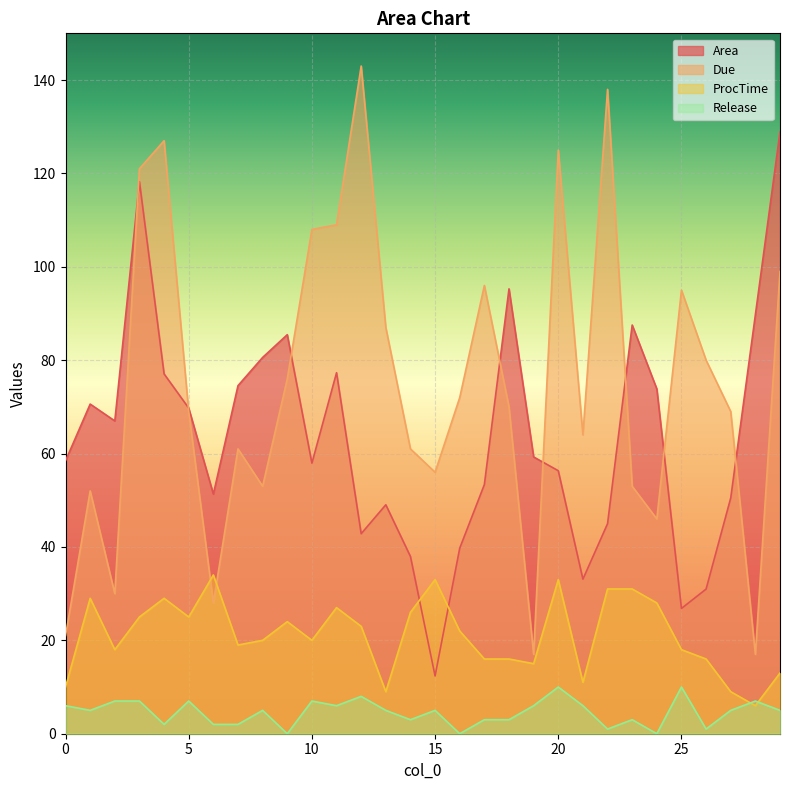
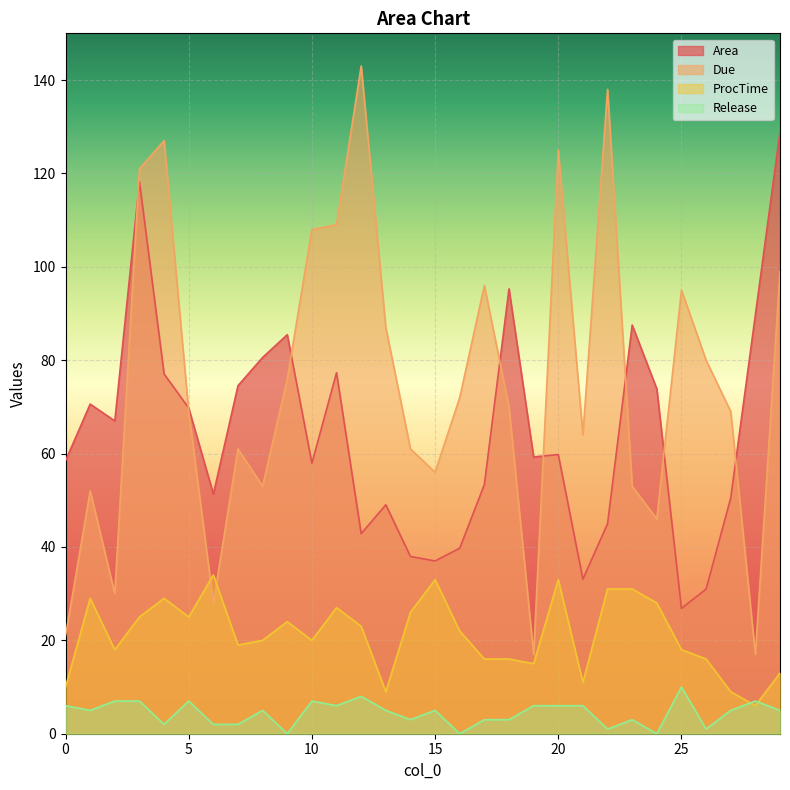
Area, 15: 12 -> 37
Area, 20: 56 -> 60
Release, 20: 10 -> 6
